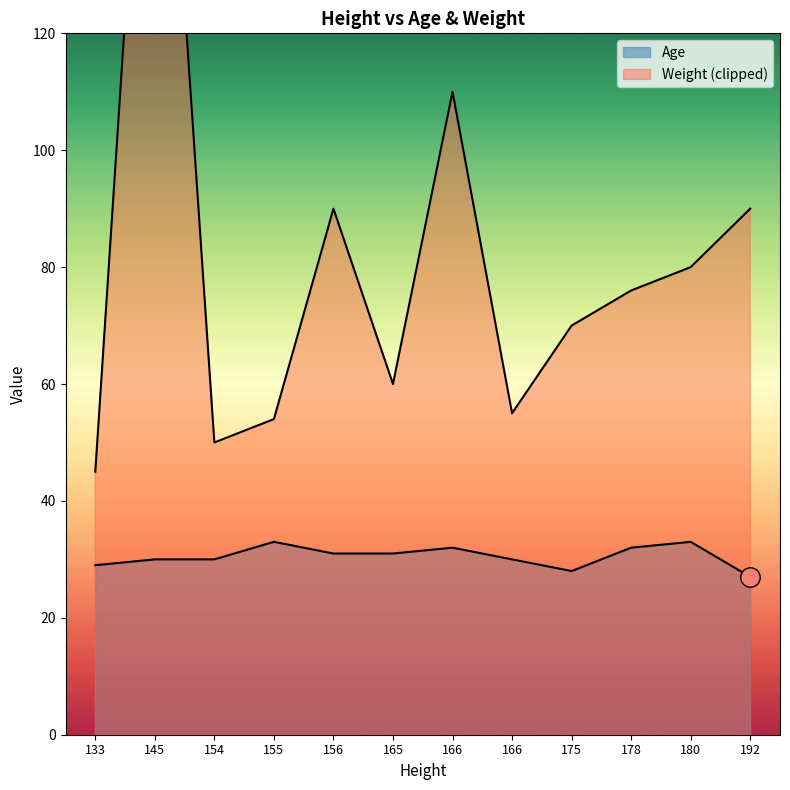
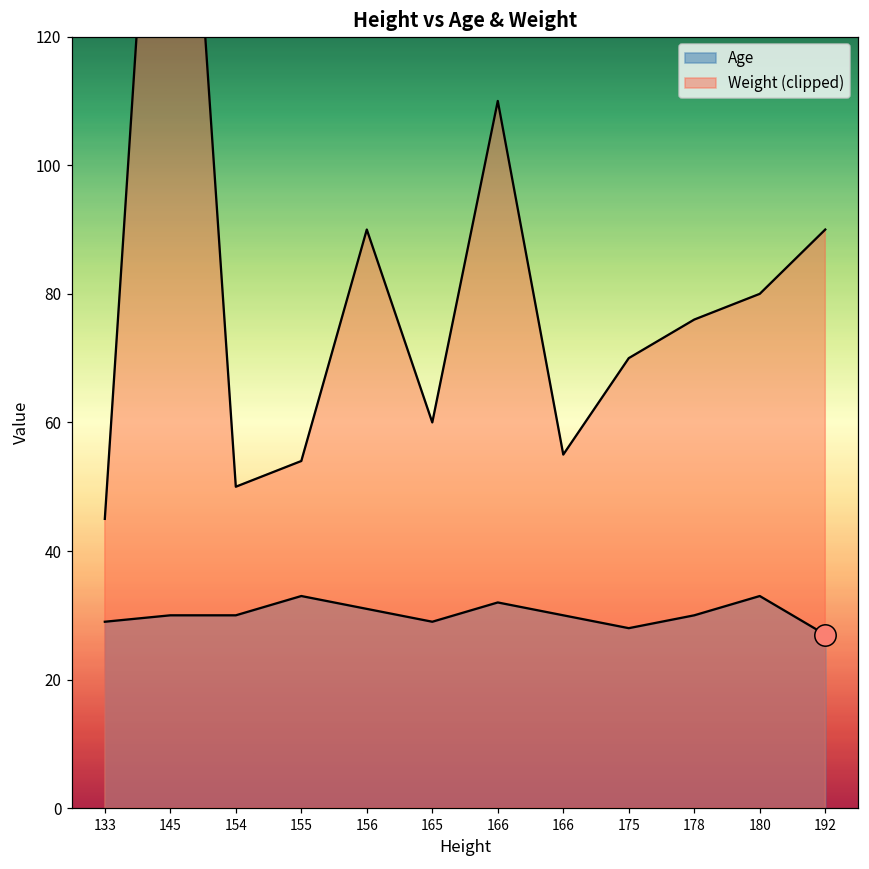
Age, 165: 31 -> 29
Age, 178: 32 -> 30
